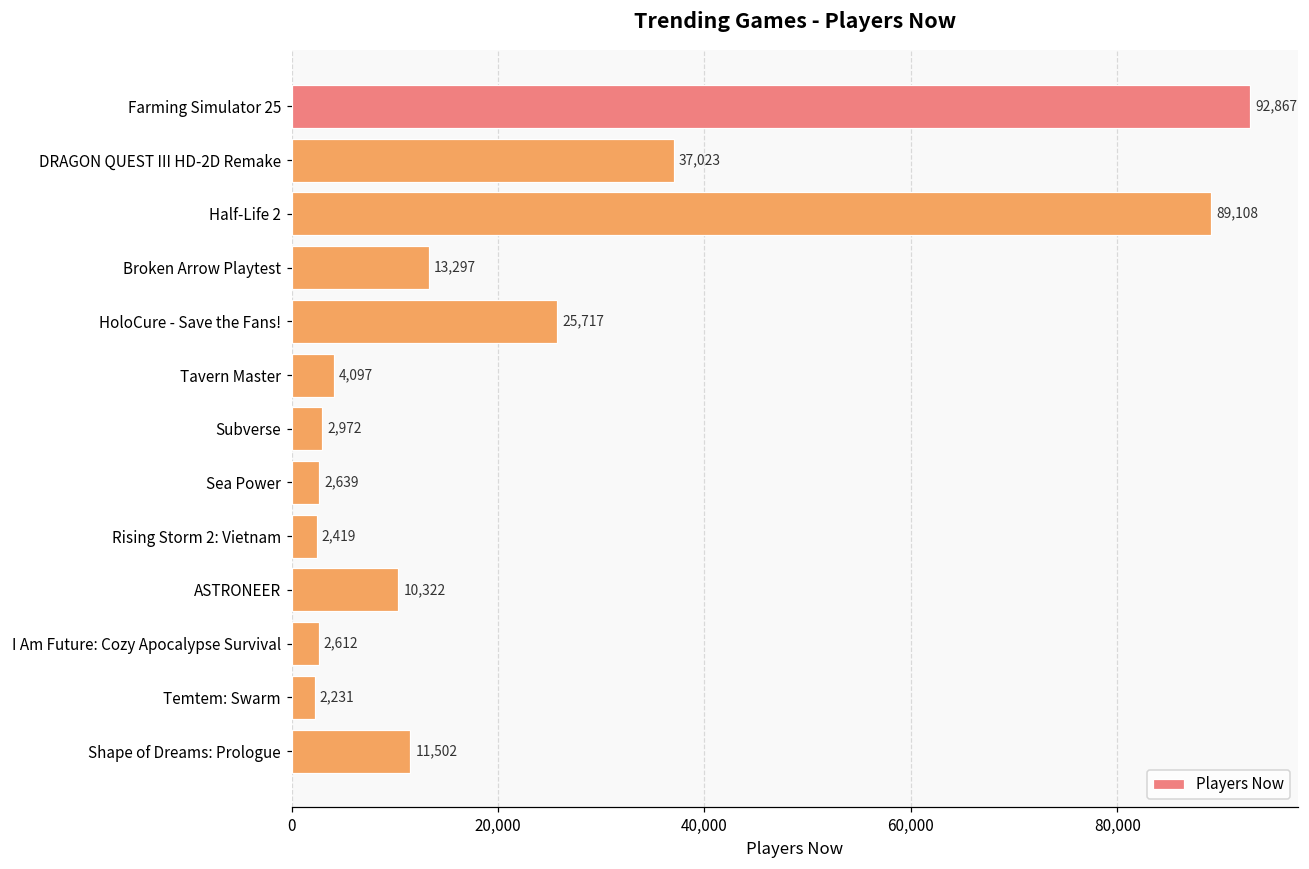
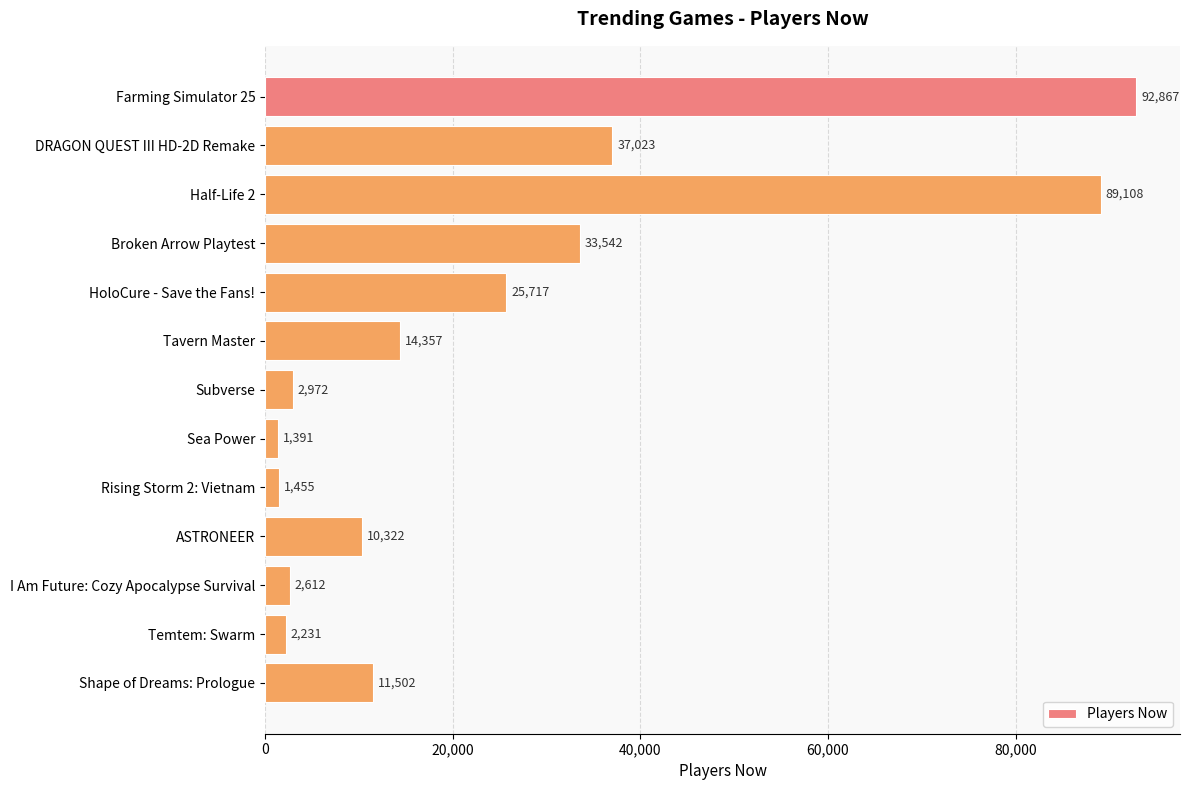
Broken Arrow Playtest: 13,297 -> 33,542
Tavern Master: 4,097 -> 14,357
Sea Power: 2,639 -> 1,391
Rising Storm 2: Vietnam: 2,419 -> 1,455
